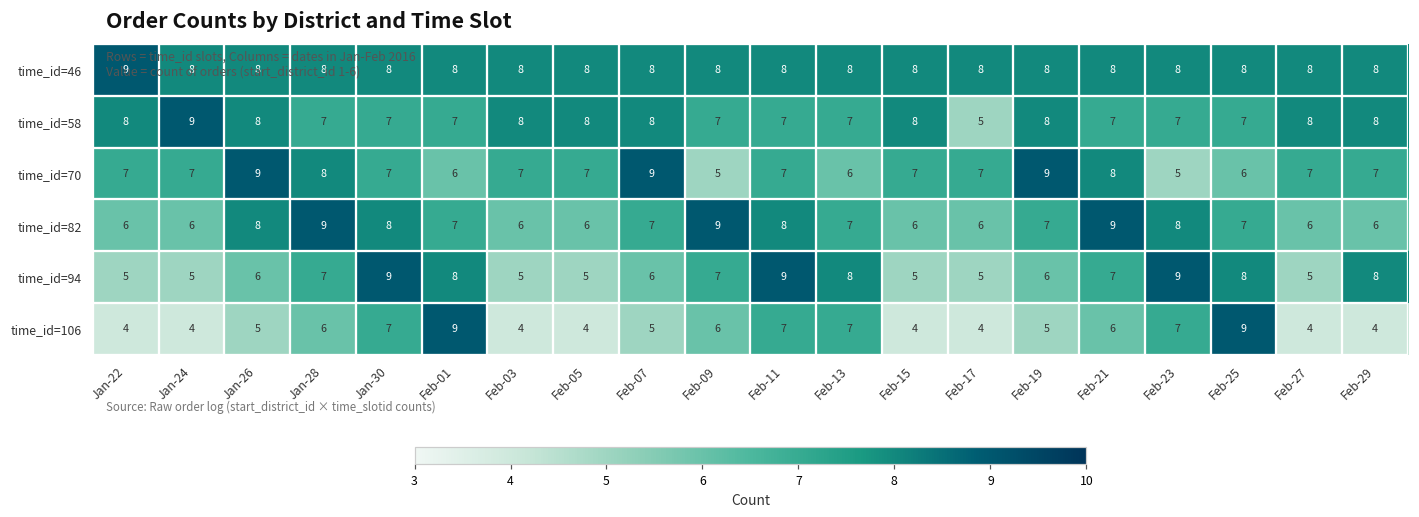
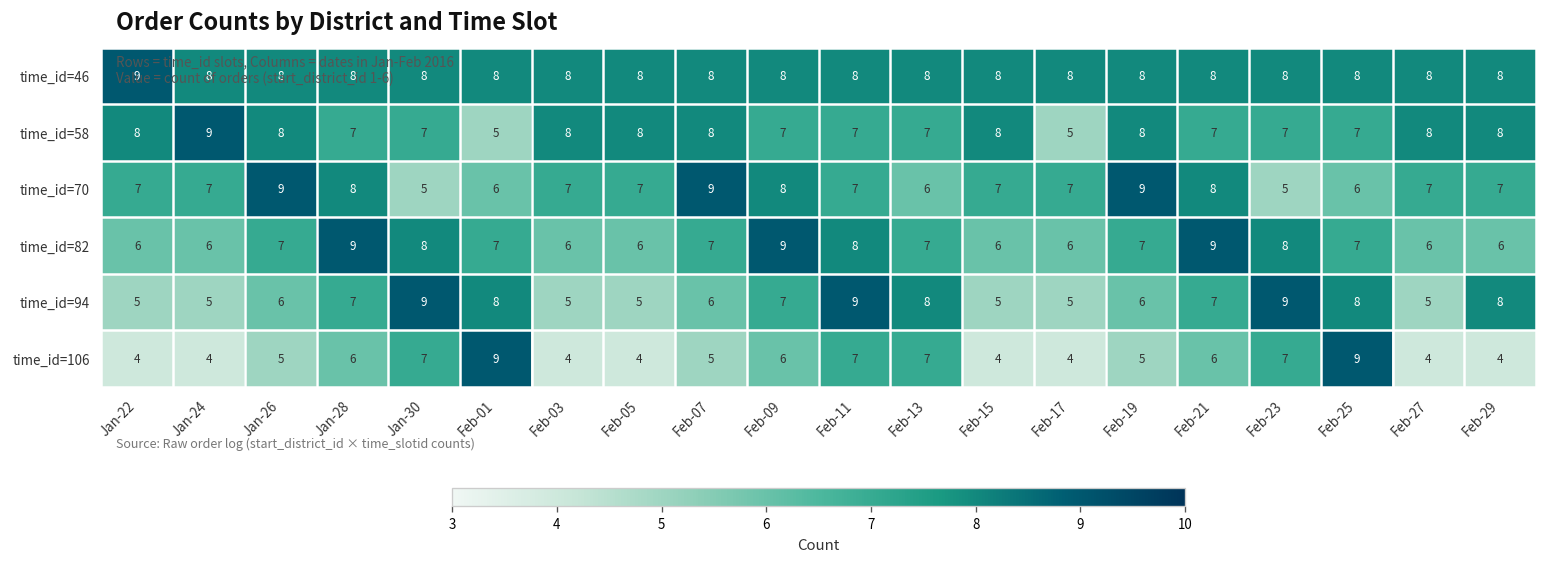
time_id=58, Feb-01: 7 -> 5
time_id=70, Jan-30: 7 -> 5
time_id=70, Feb-09: 5 -> 8
time_id=82, Jan-26: 8 -> 7
